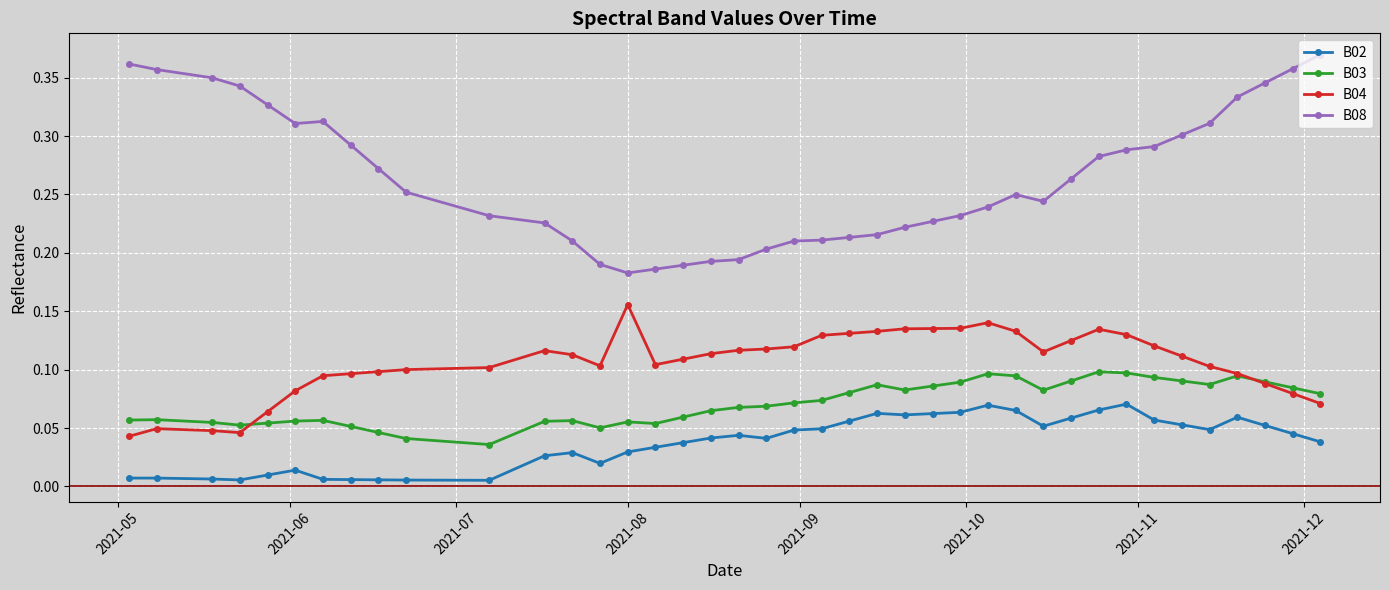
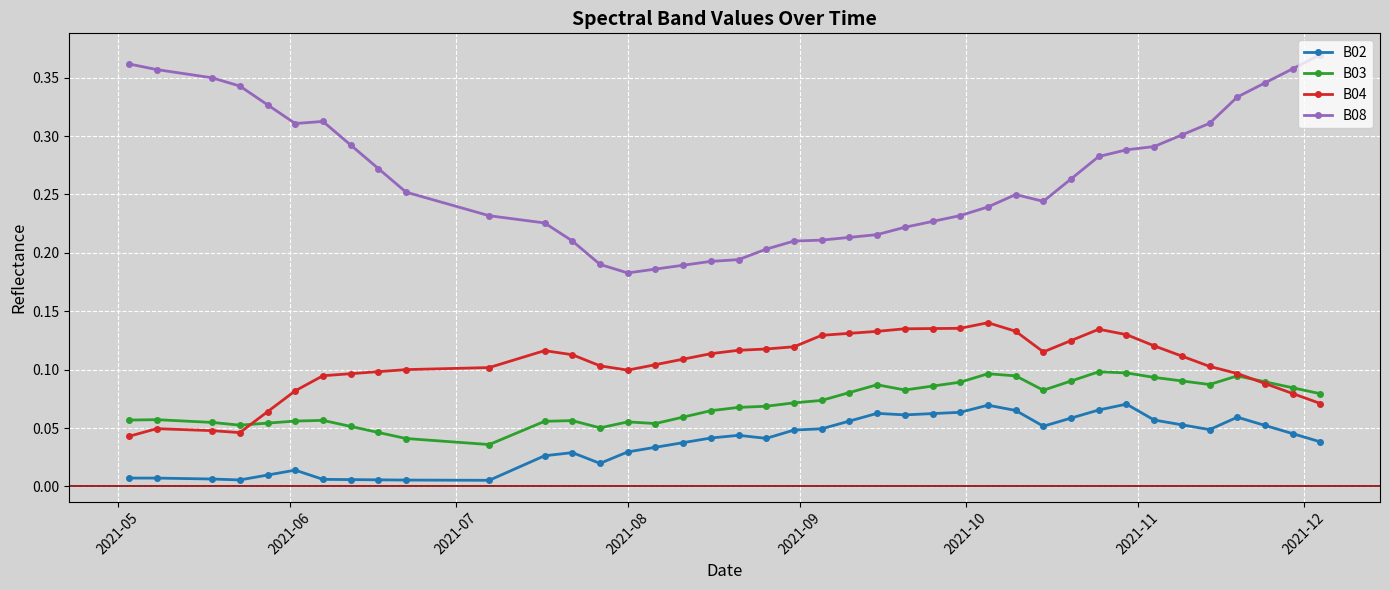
B04, 2021-08: 0.156 -> 0.100
